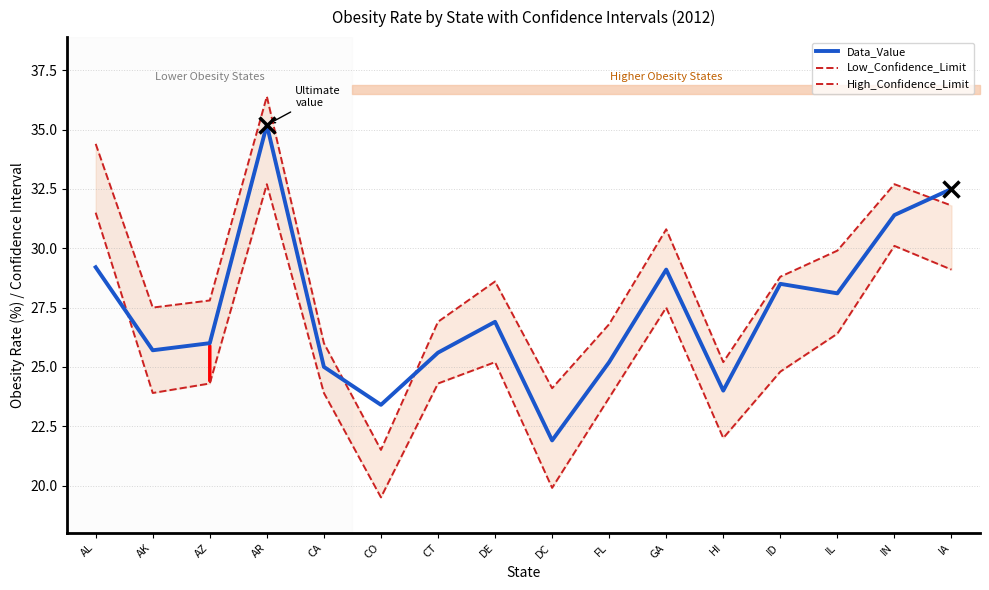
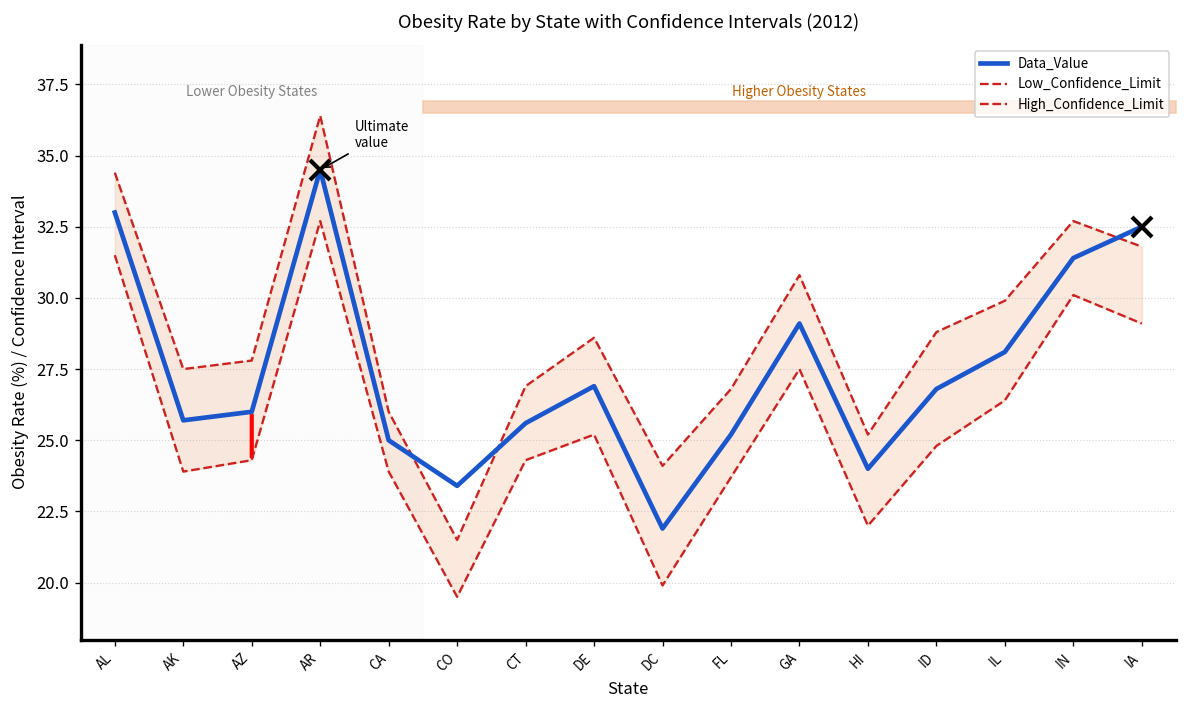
Data_Value, AL: 29.2 -> 33.0
Data_Value, AR: 35.2 -> 34.5
Data_Value, ID: 28.5 -> 26.8
